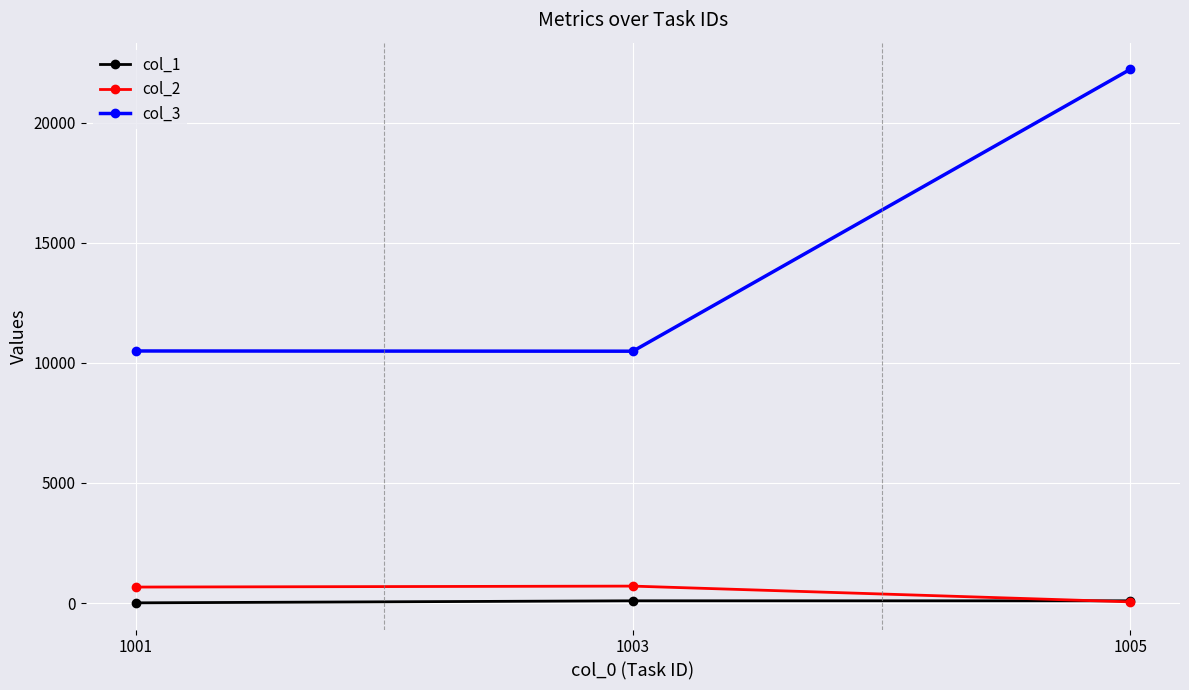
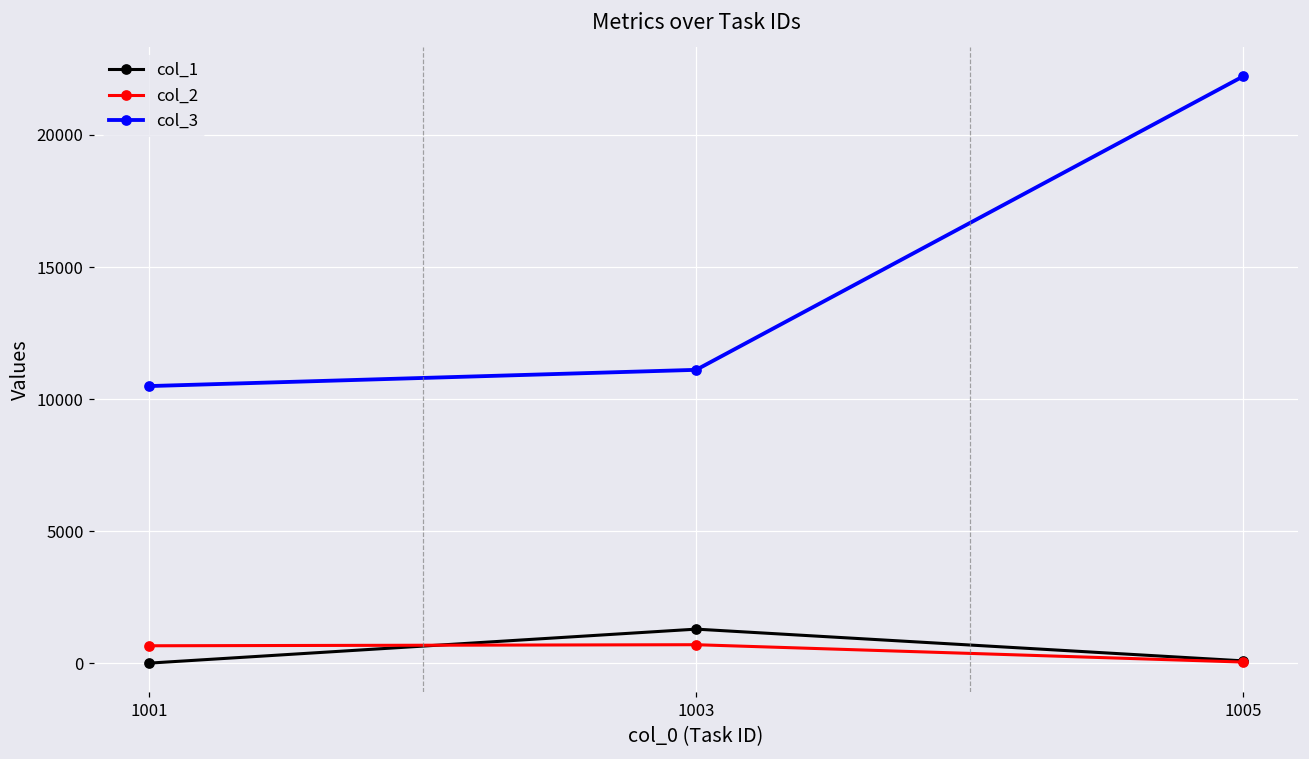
col_1, 1003: 100 -> 1300
col_3, 1003: 10500 -> 11100
